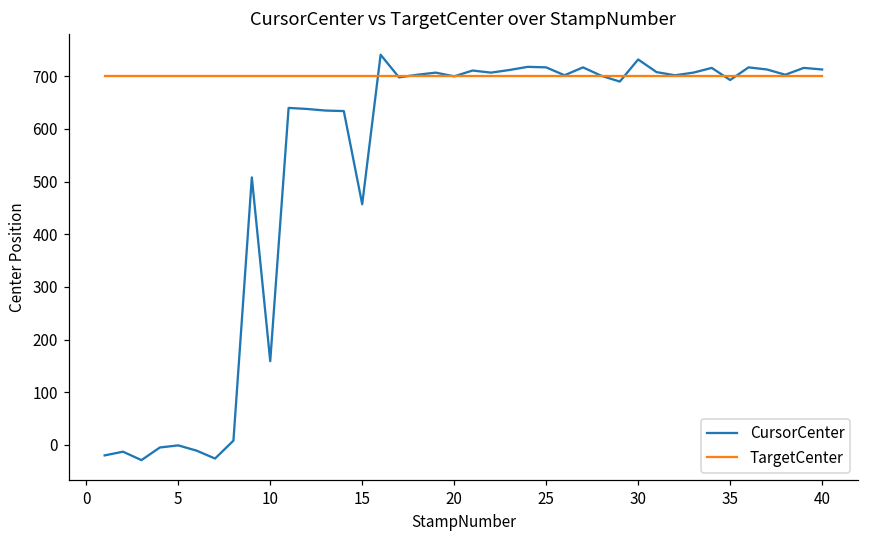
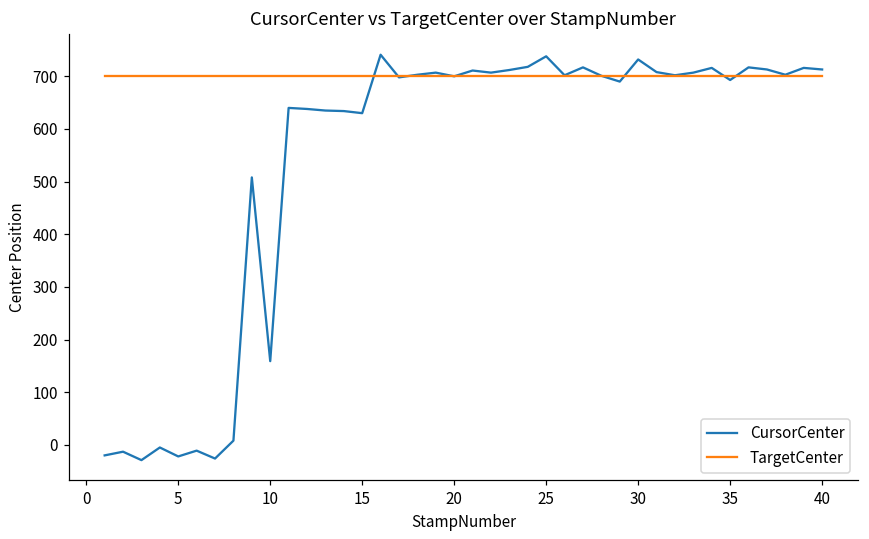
CursorCenter, 5: 0 -> -20
CursorCenter, 15: 460 -> 630
CursorCenter, 25: 720 -> 740
